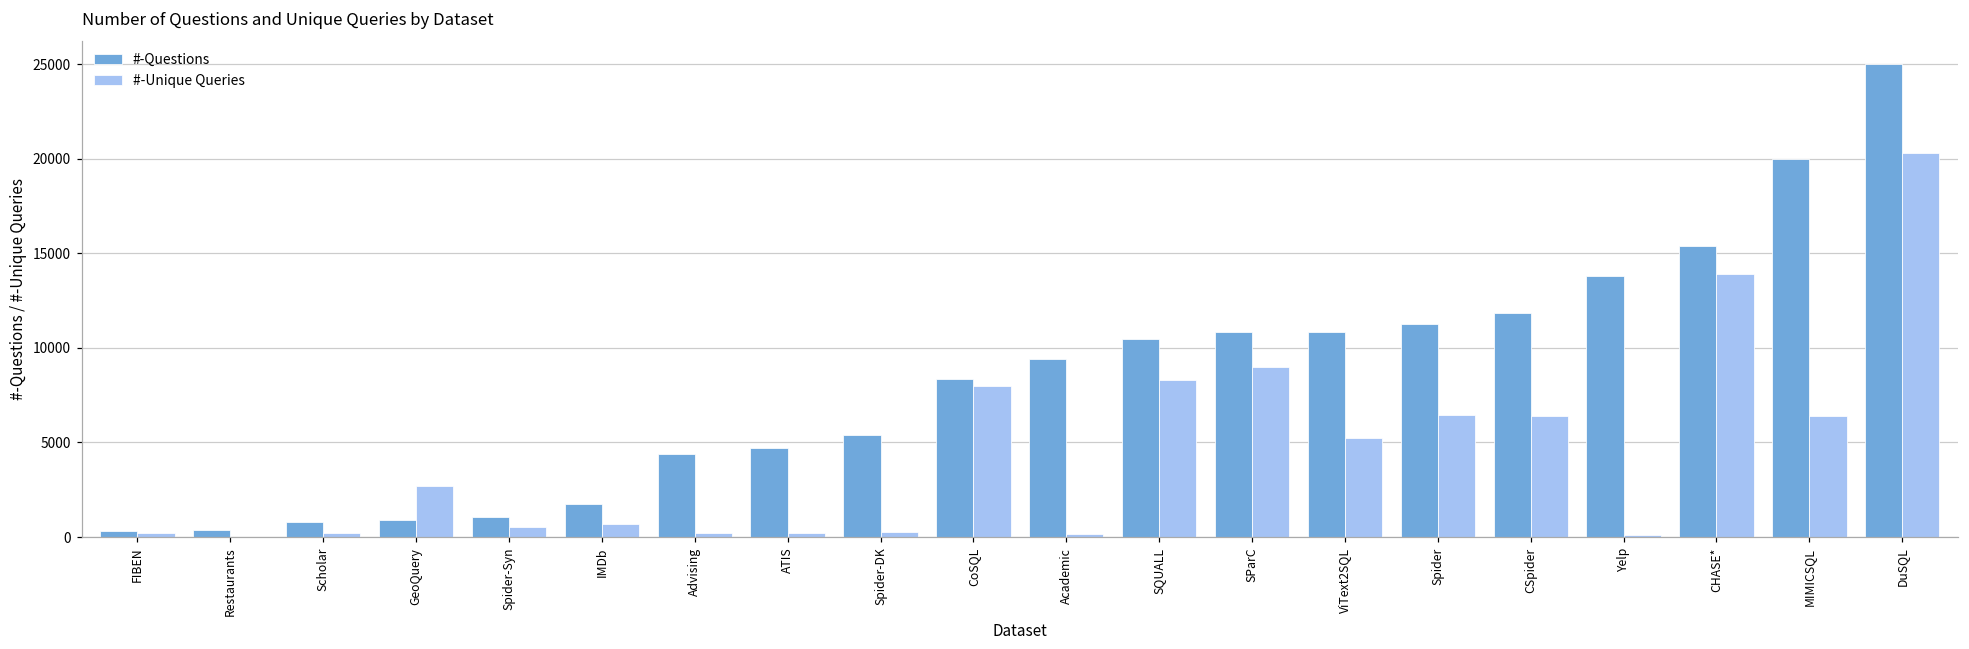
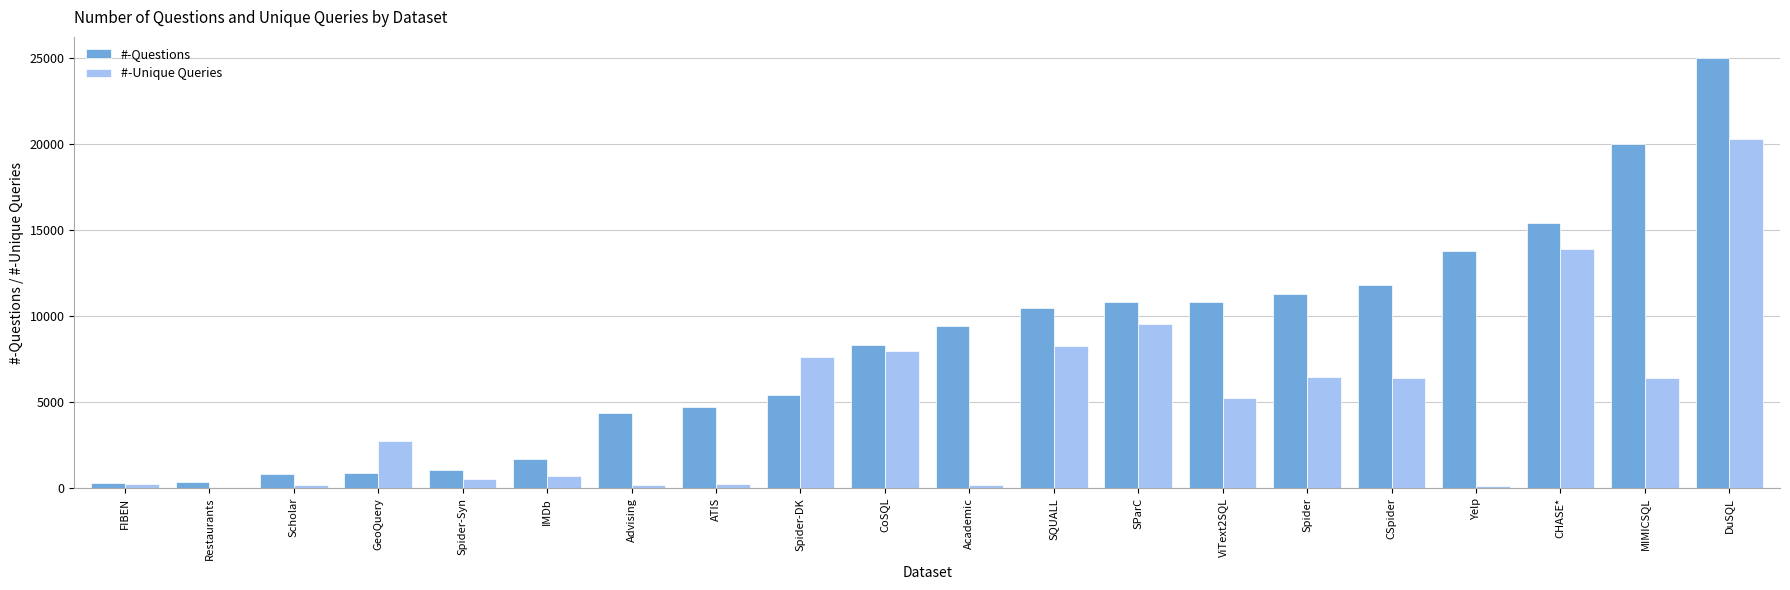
#-Unique Queries, Spider-DK: 300 -> 7700
#-Unique Queries, SParC: 9000 -> 9600
